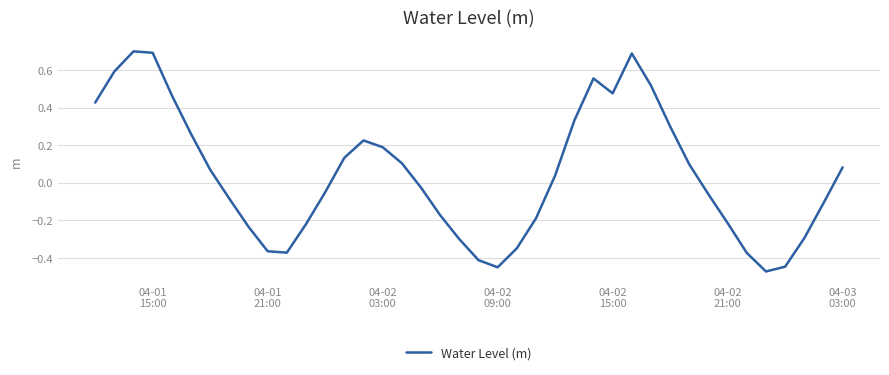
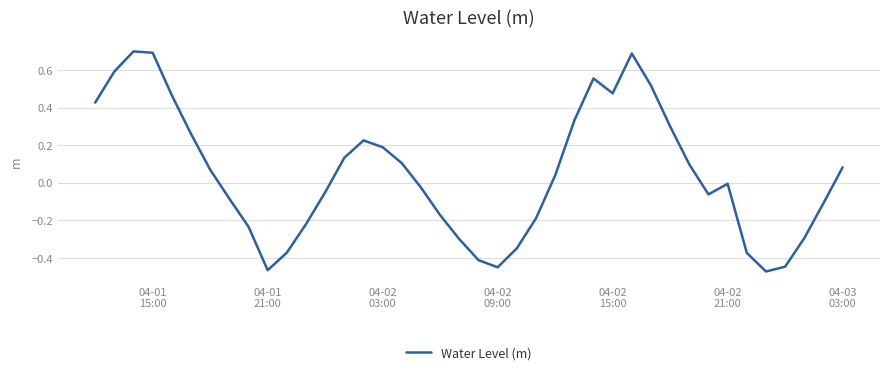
04-01 21:00: -0.36 -> -0.46
04-02 21:00: -0.21 -> 0.00
